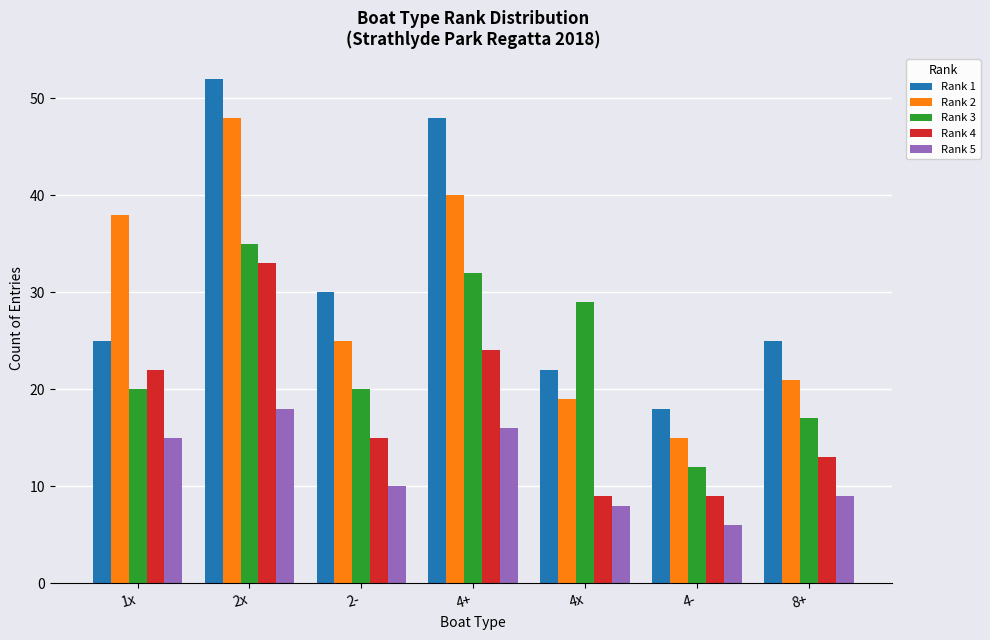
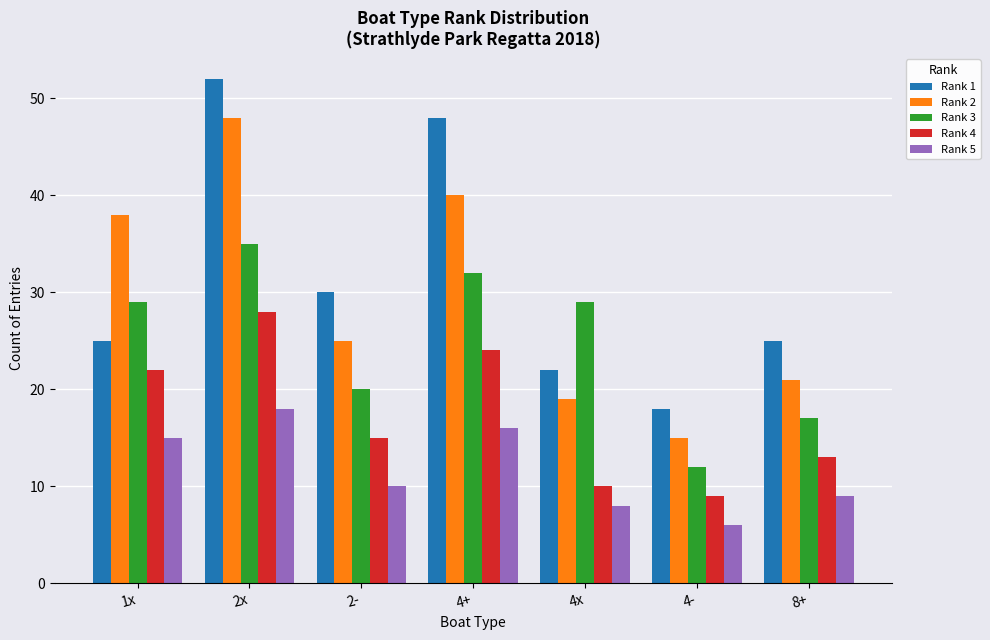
Rank 3, 1x: 20 -> 29
Rank 4, 2x: 33 -> 28
Rank 4, 4x: 9 -> 10
